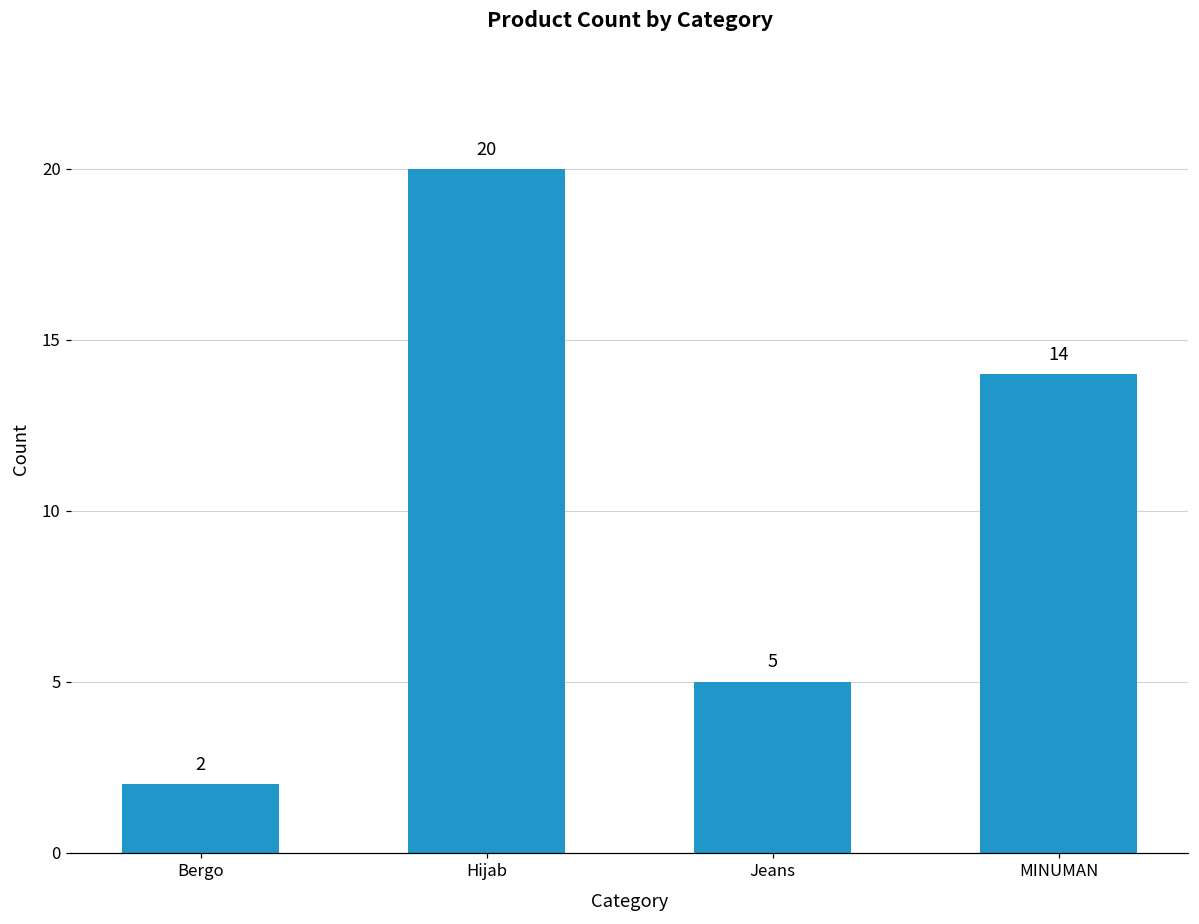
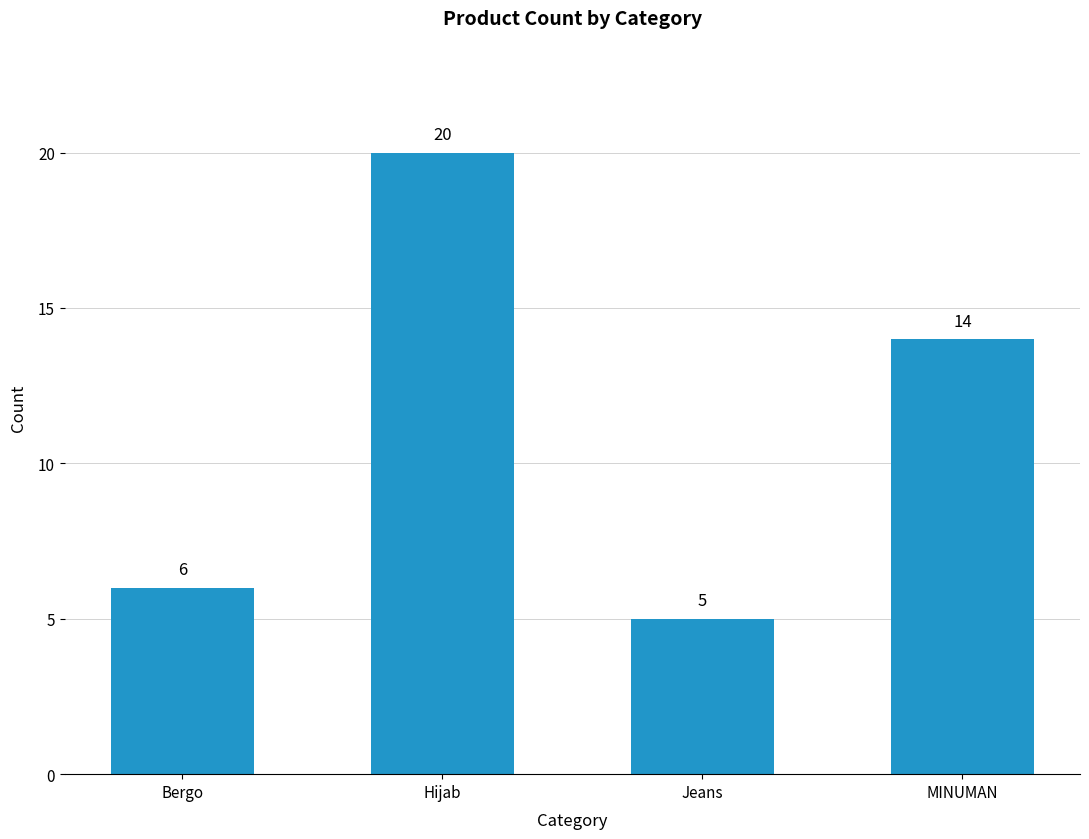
Bergo: 2 -> 6
